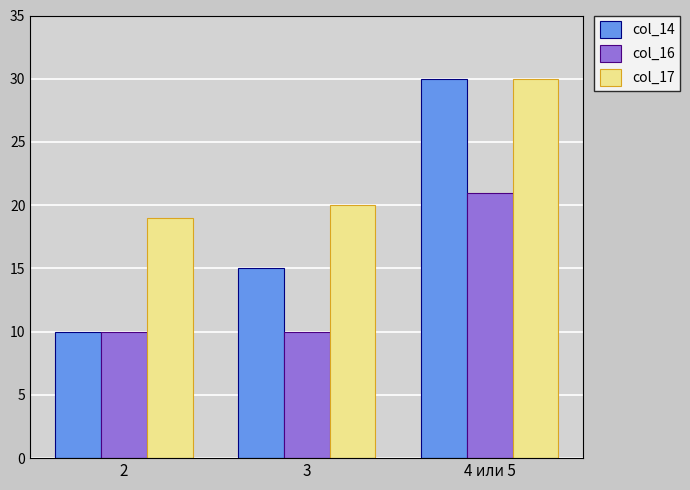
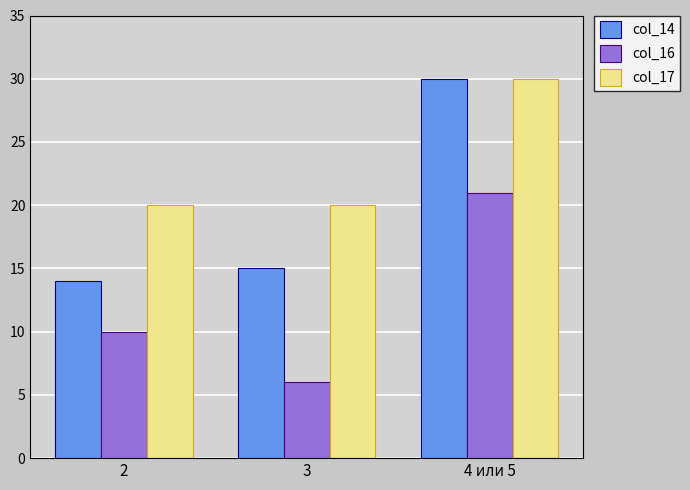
col_14, 2: 10 -> 14
col_17, 2: 19 -> 20
col_16, 3: 10 -> 6
